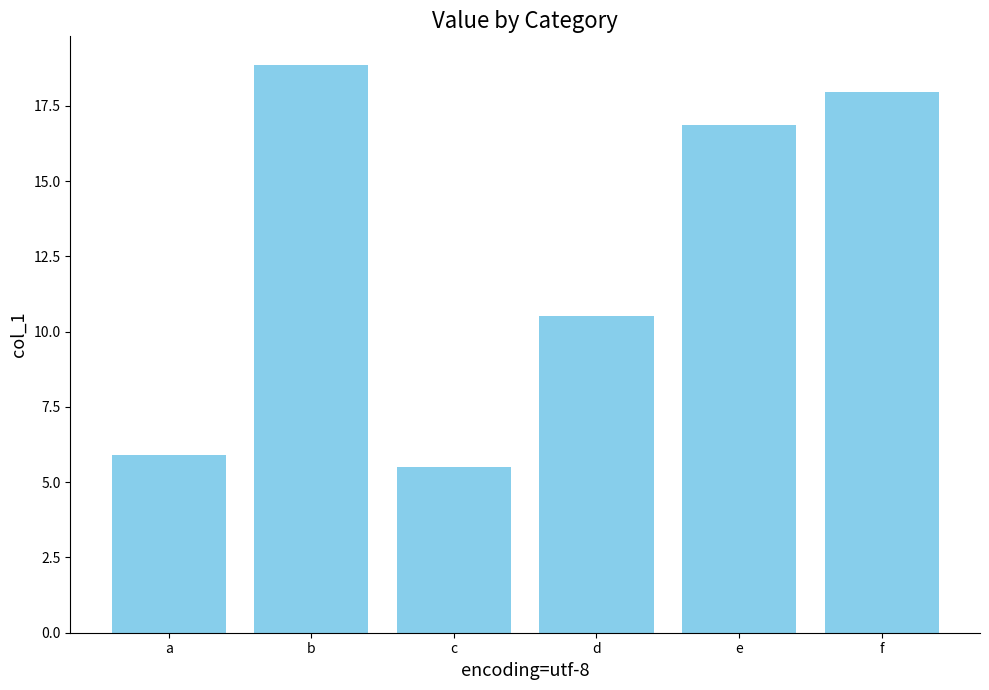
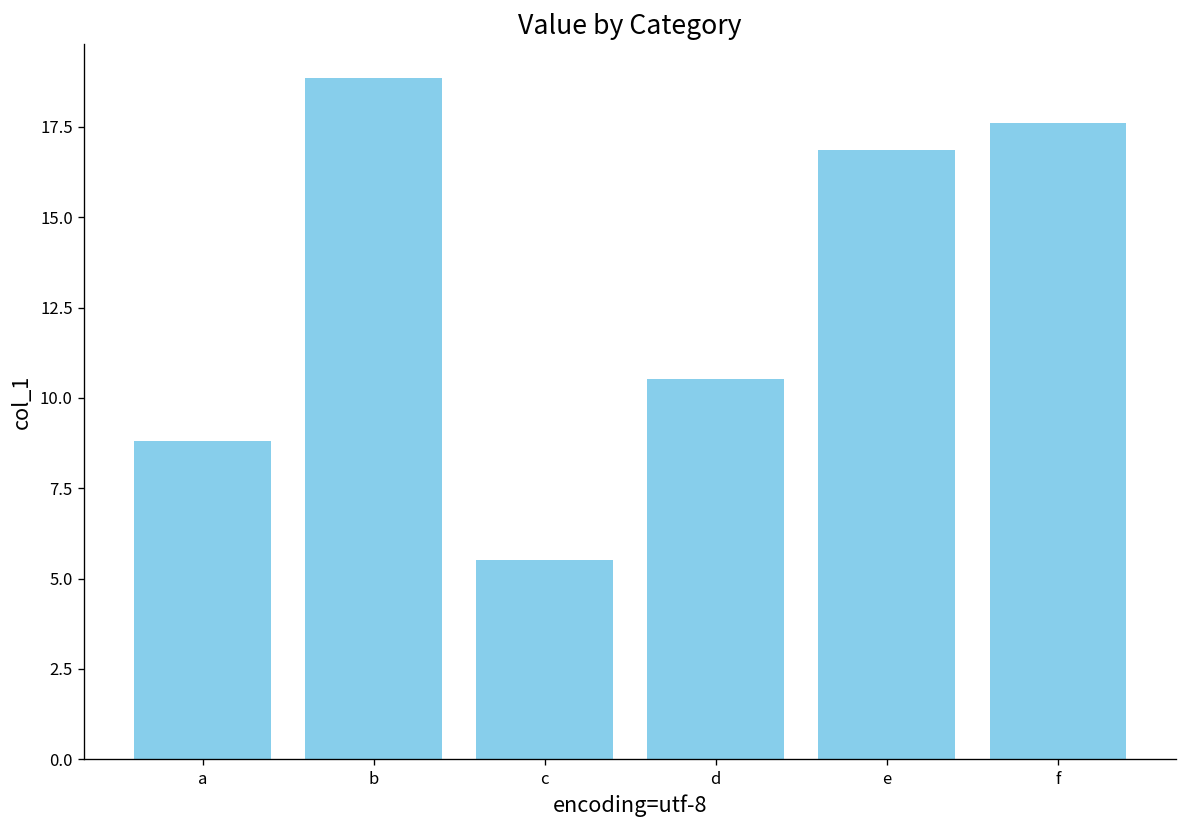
a: 5.9 -> 8.8
f: 18.0 -> 17.6
